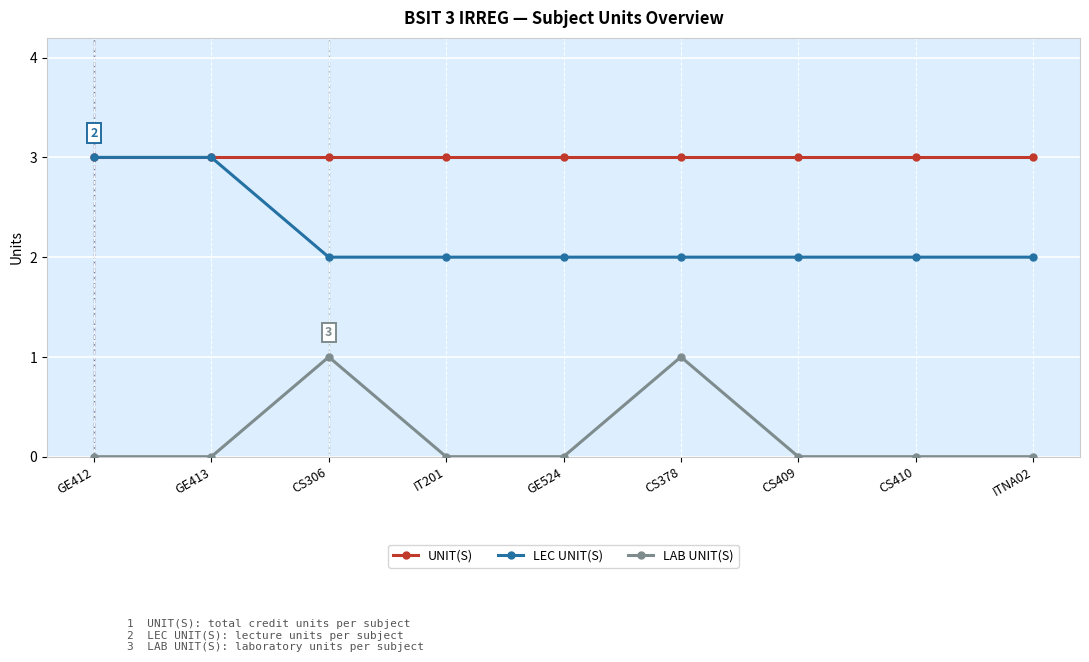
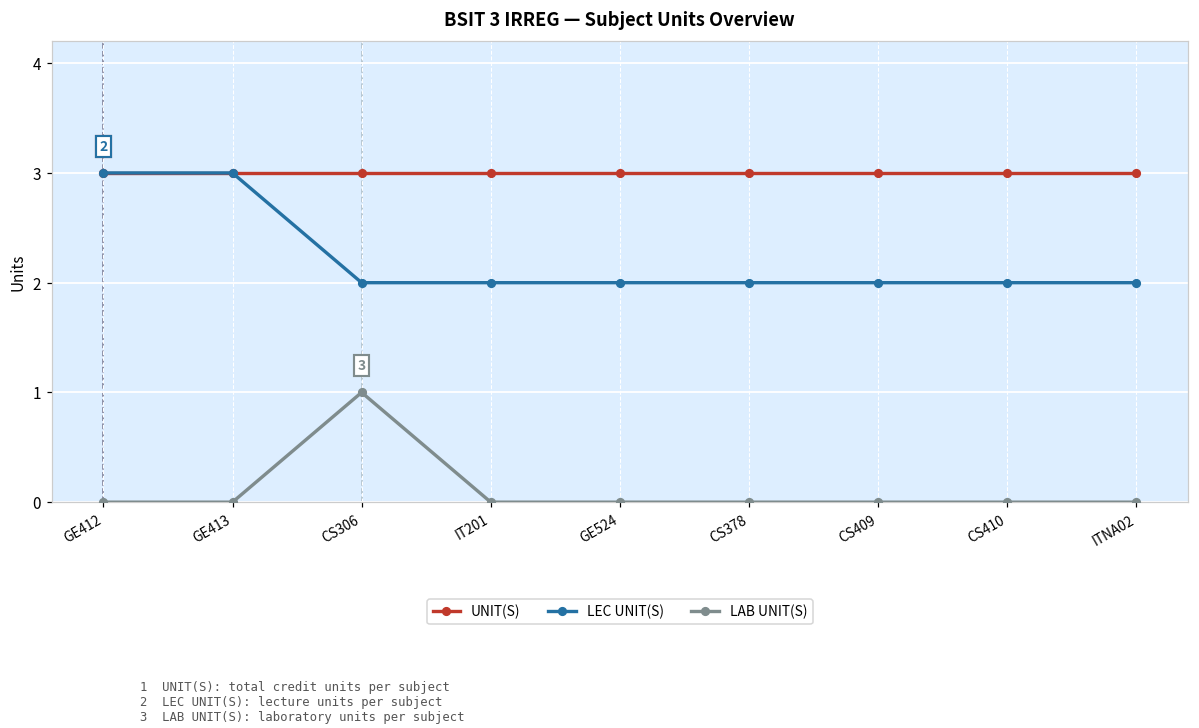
LAB UNIT(S), CS378: 1 -> 0
